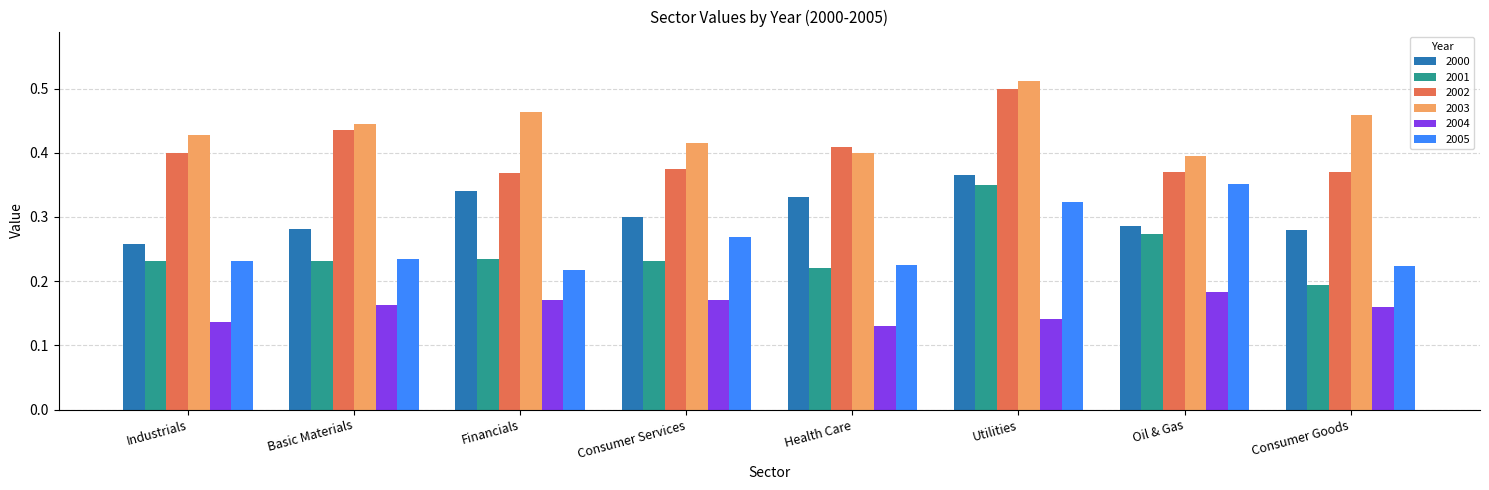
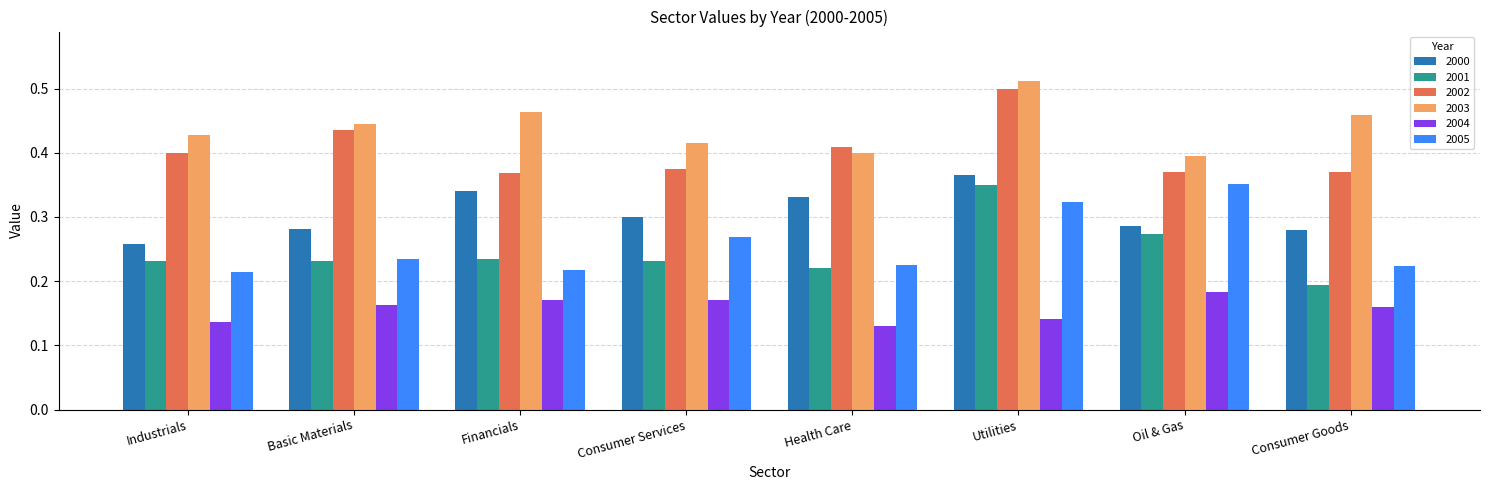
2005, Industrials: 0.23 -> 0.21
